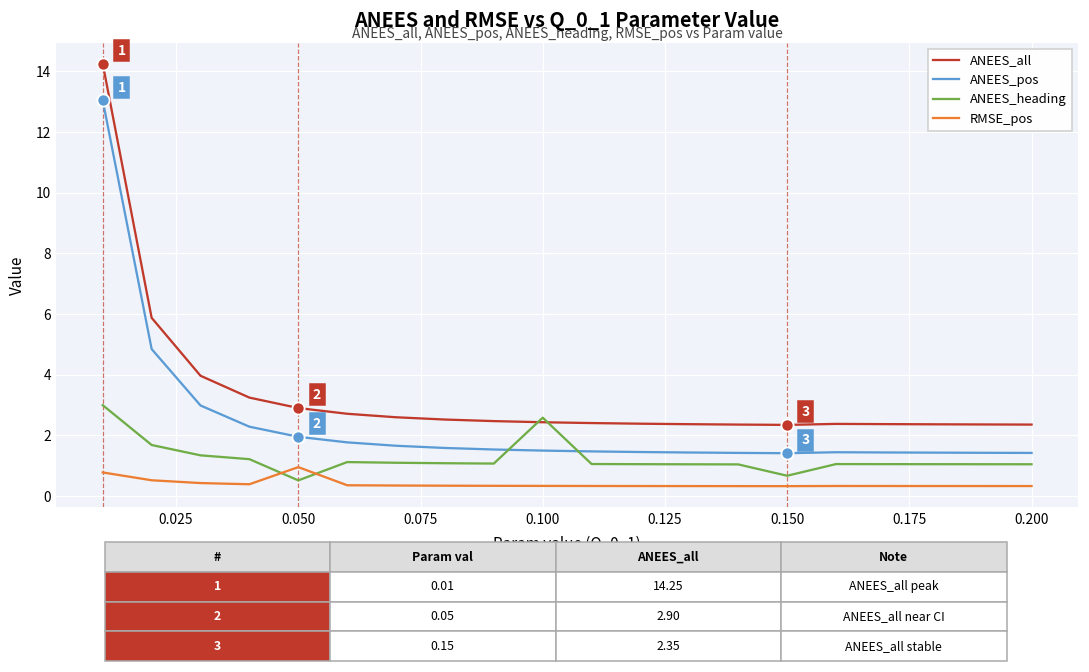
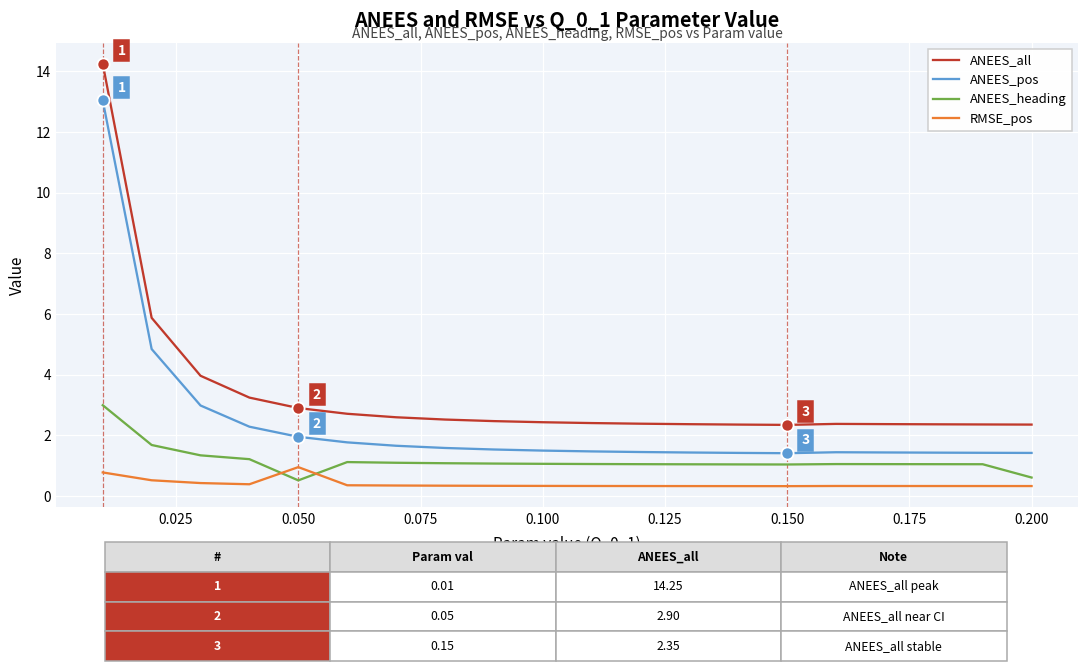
ANEES_heading, 0.100: 2.6 -> 1.1
ANEES_heading, 0.150: 0.7 -> 1.0
ANEES_heading, 0.200: 1.0 -> 0.6
